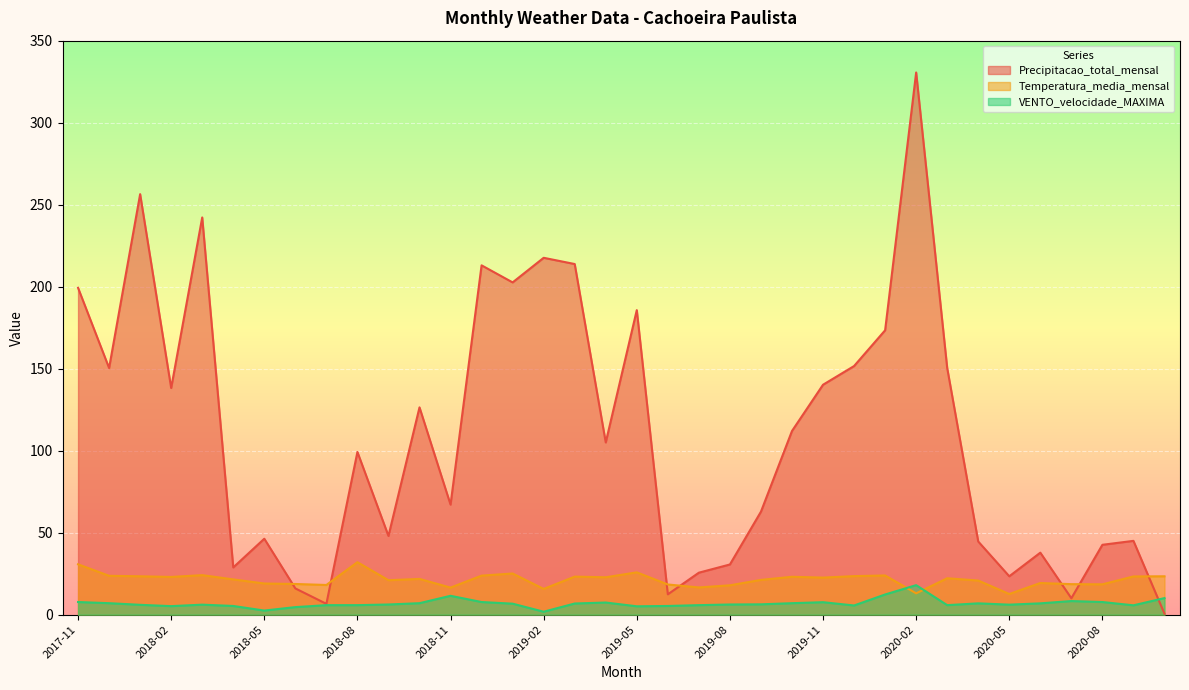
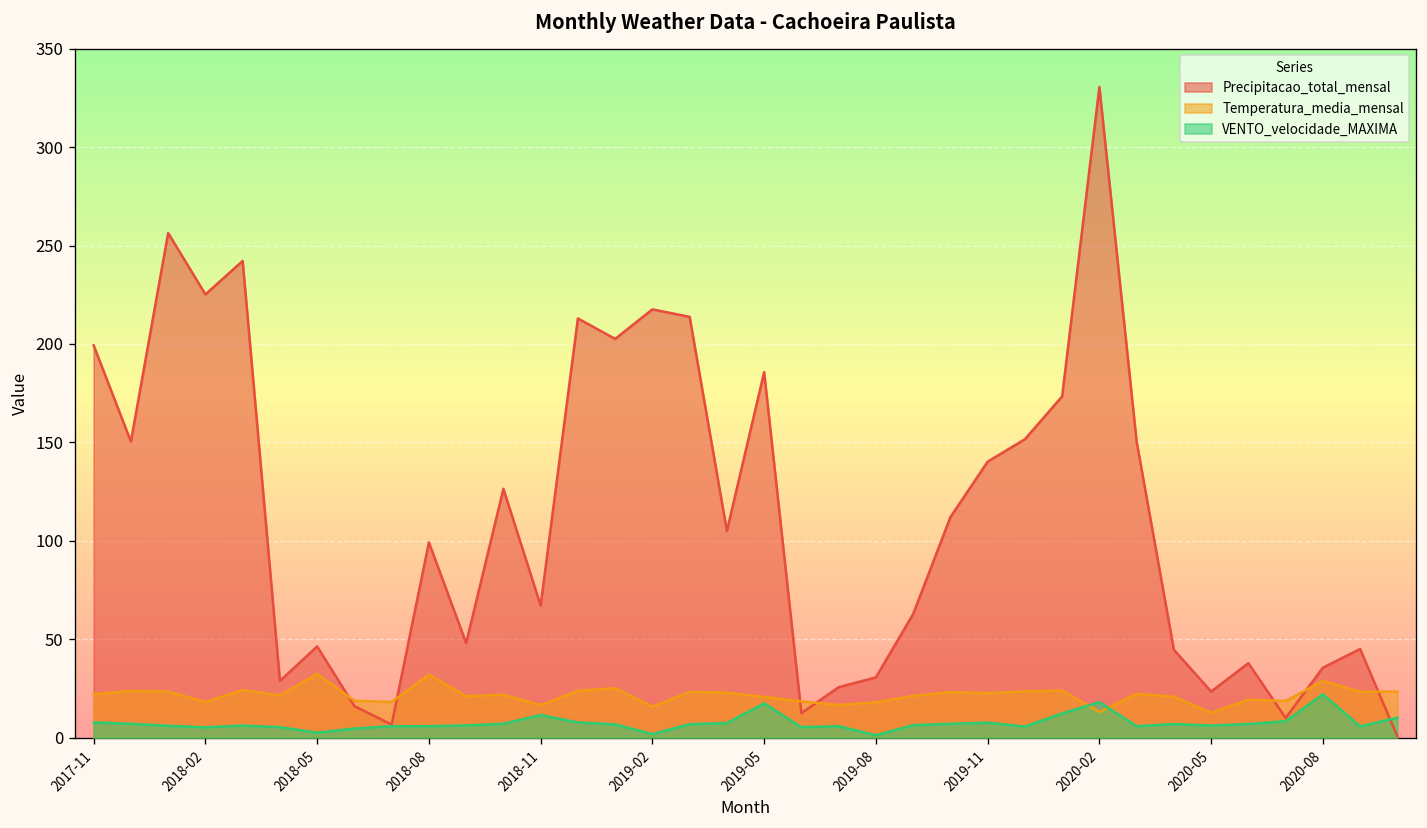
Temperatura_media_mensal, 2017-11: 31 -> 22
Precipitacao_total_mensal, 2018-02: 138 -> 225
Temperatura_media_mensal, 2018-02: 23 -> 18
Temperatura_media_mensal, 2018-05: 19 -> 32
Temperatura_media_mensal, 2019-05: 26 -> 21
VENTO_velocidade_MAXIMA, 2019-05: 5 -> 17
VENTO_velocidade_MAXIMA, 2019-08: 6 -> 1
Precipitacao_total_mensal, 2020-08: 43 -> 36
Temperatura_media_mensal, 2020-08: 19 -> 29
VENTO_velocidade_MAXIMA, 2020-08: 8 -> 22
